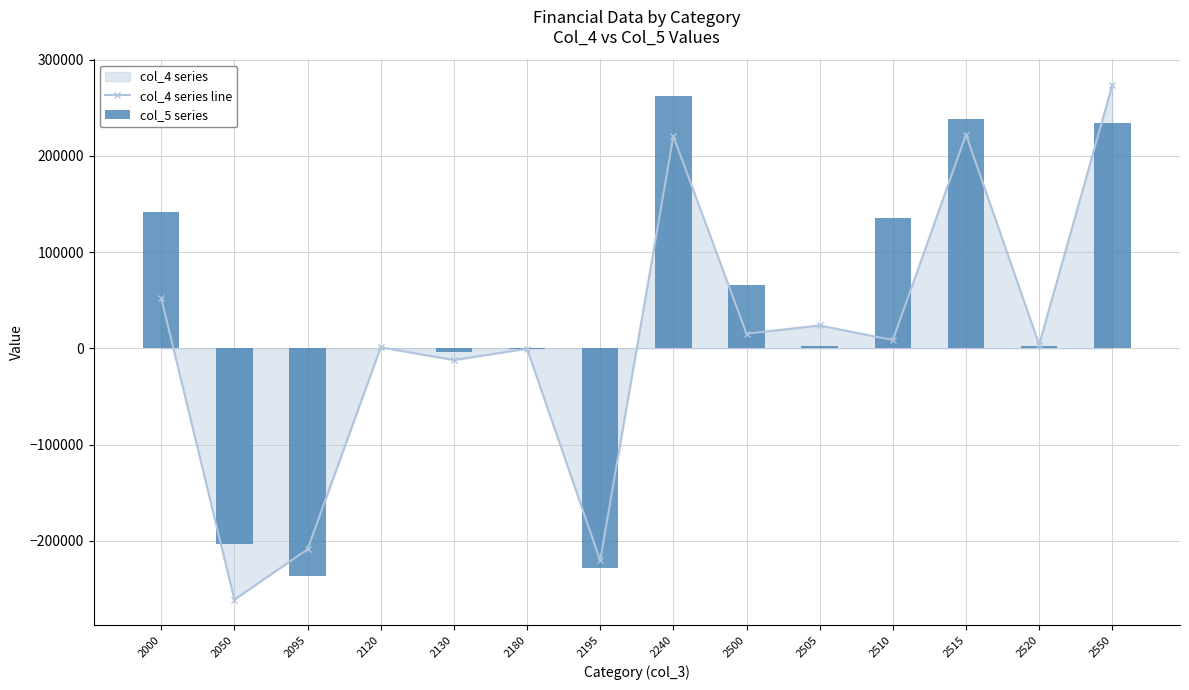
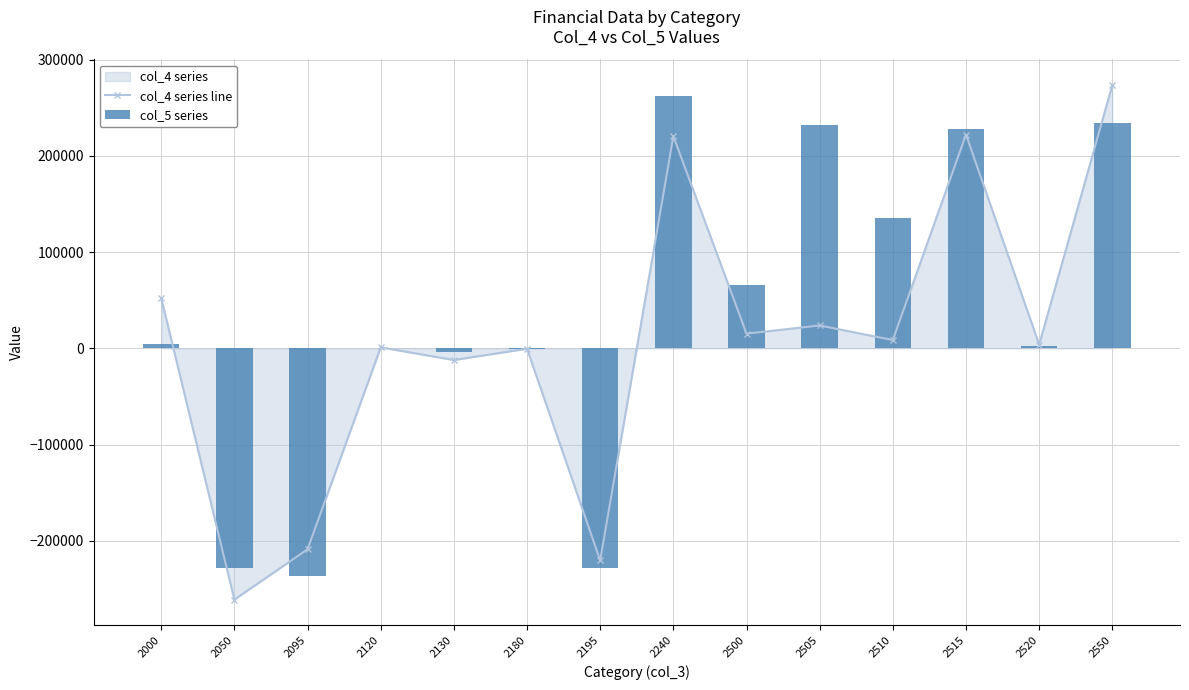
col_5 series, 2000: 140000 -> 0
col_5 series, 2050: -200000 -> -230000
col_5 series, 2505: 0 -> 230000
col_5 series, 2515: 240000 -> 230000
